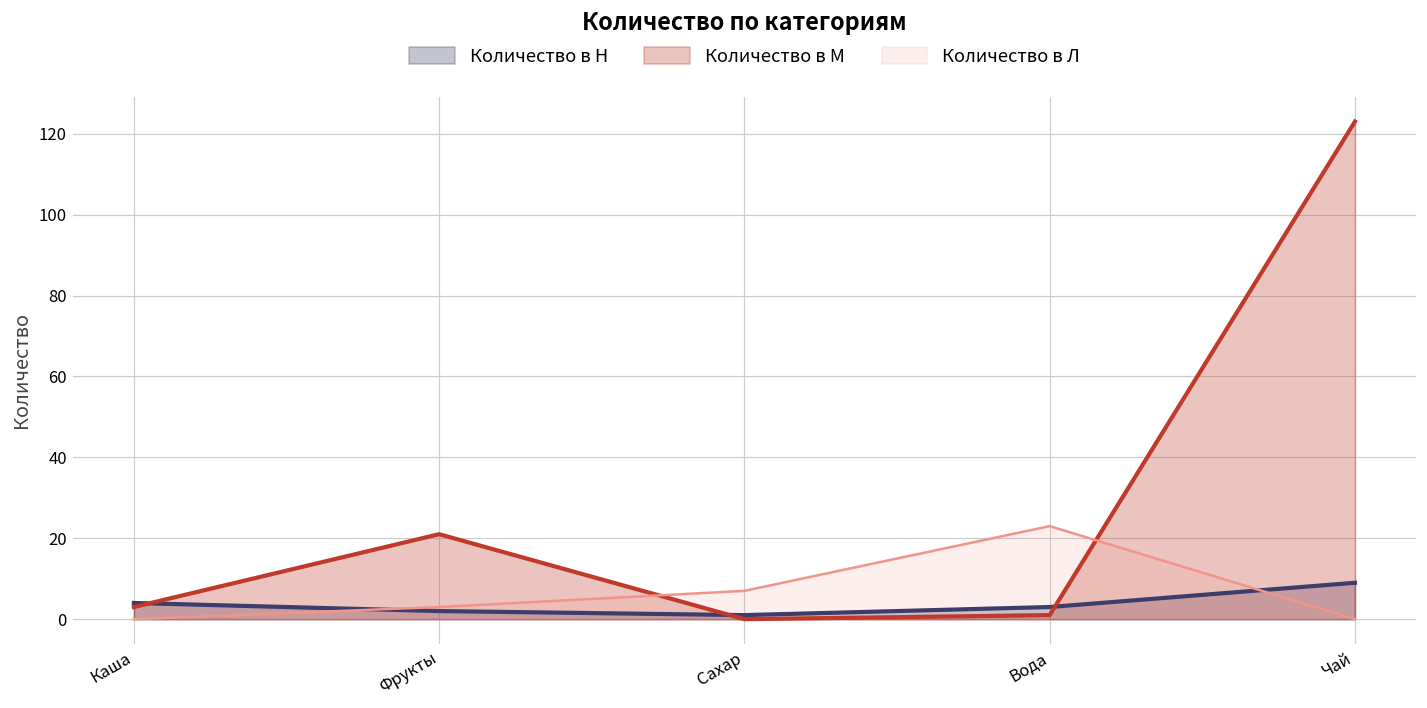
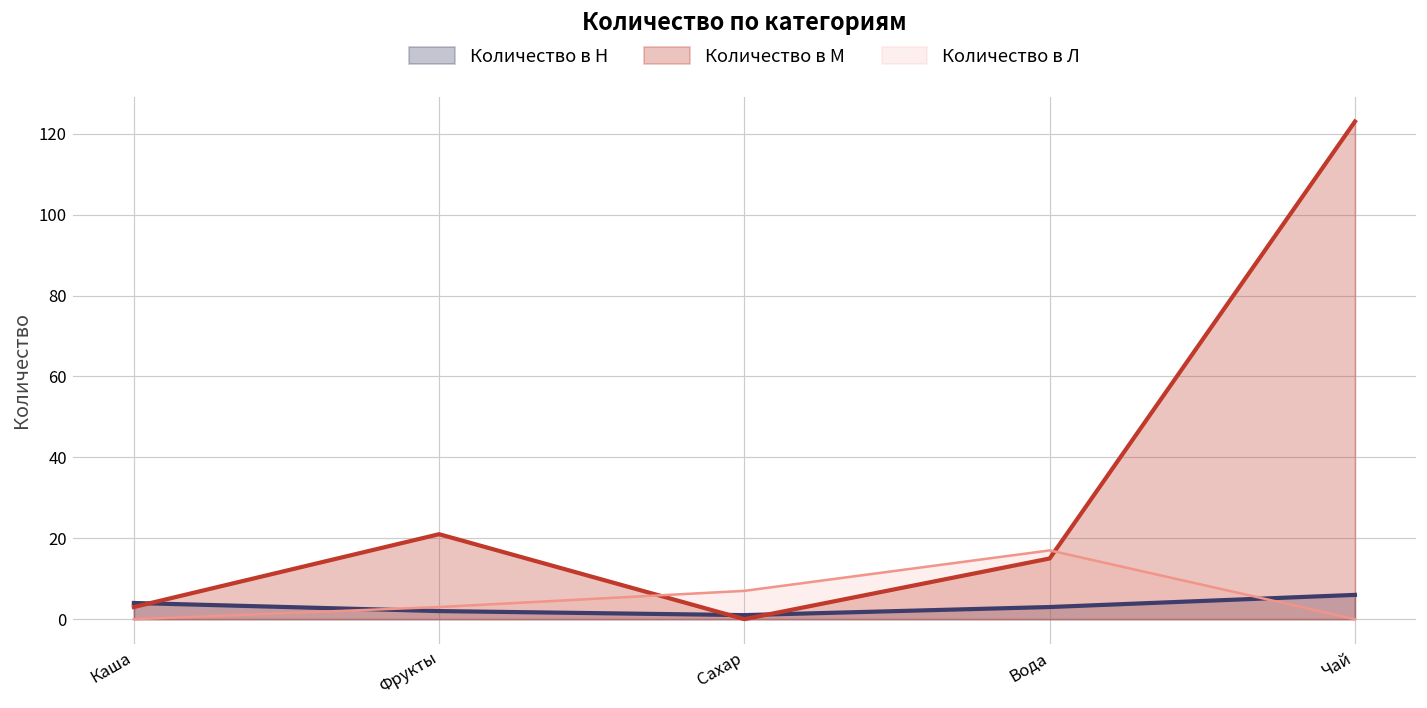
Количество в М, Вода: 1 -> 15
Количество в Л, Вода: 23 -> 17
Количество в Н, Чай: 9 -> 6
